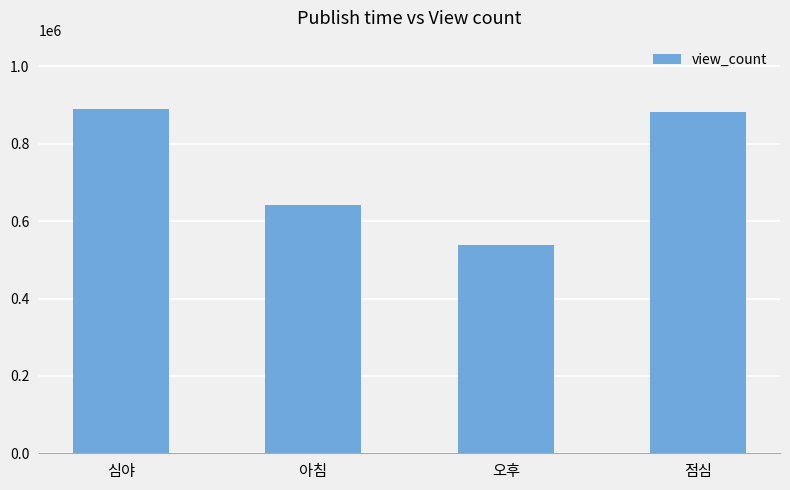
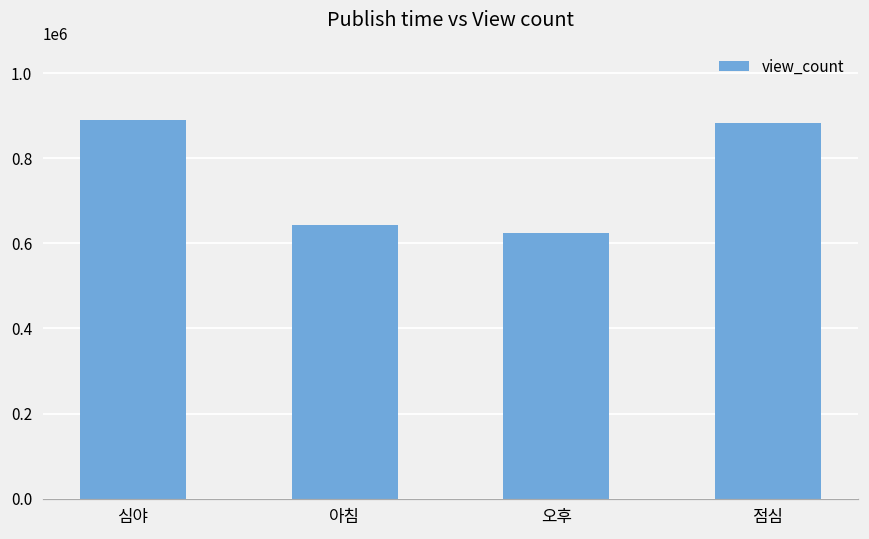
오후: 540000 -> 620000
